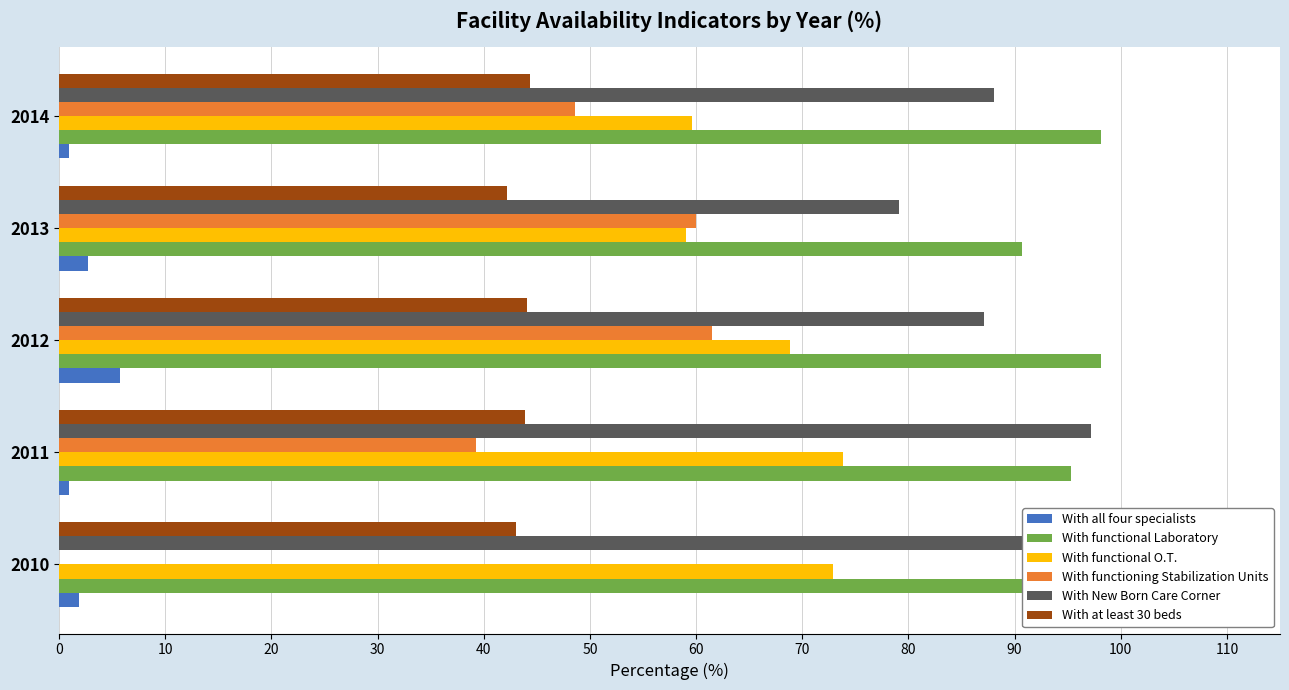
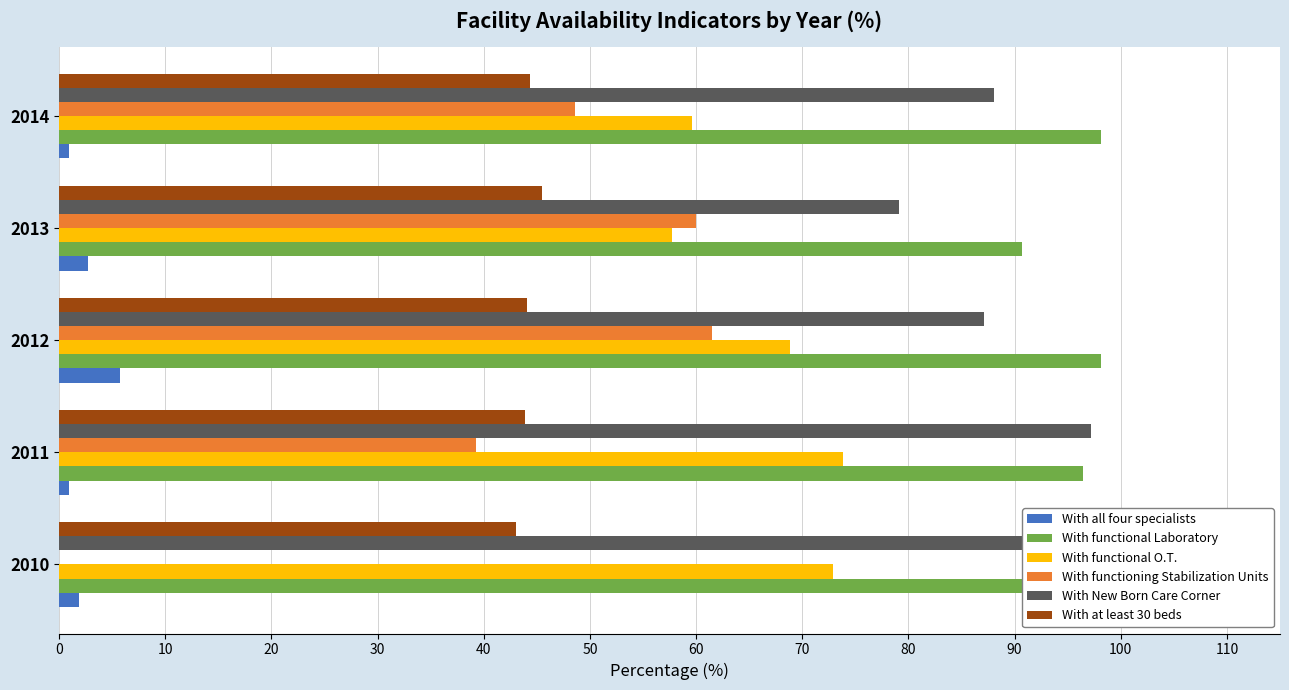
With at least 30 beds, 2013: 42.2 -> 45.5
With functional O.T., 2013: 59.1 -> 57.7
With functional Laboratory, 2011: 95.3 -> 96.5
